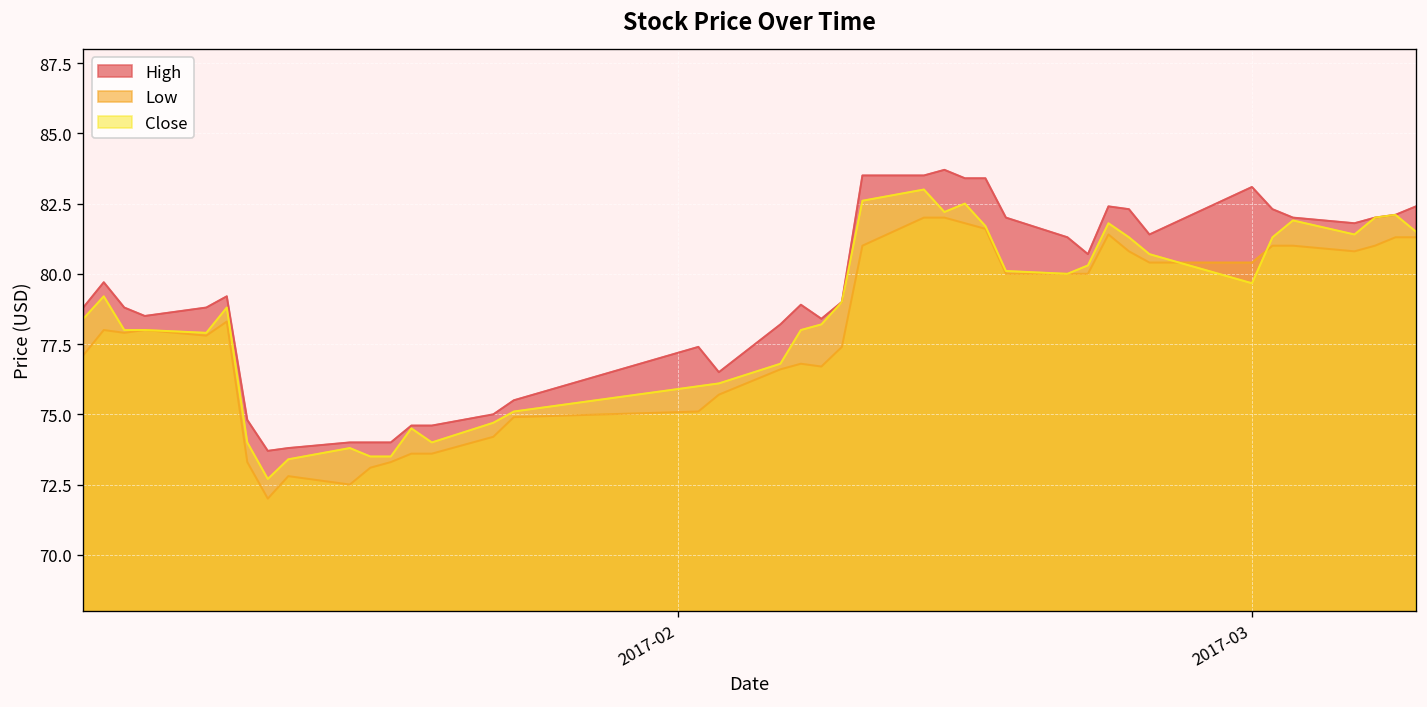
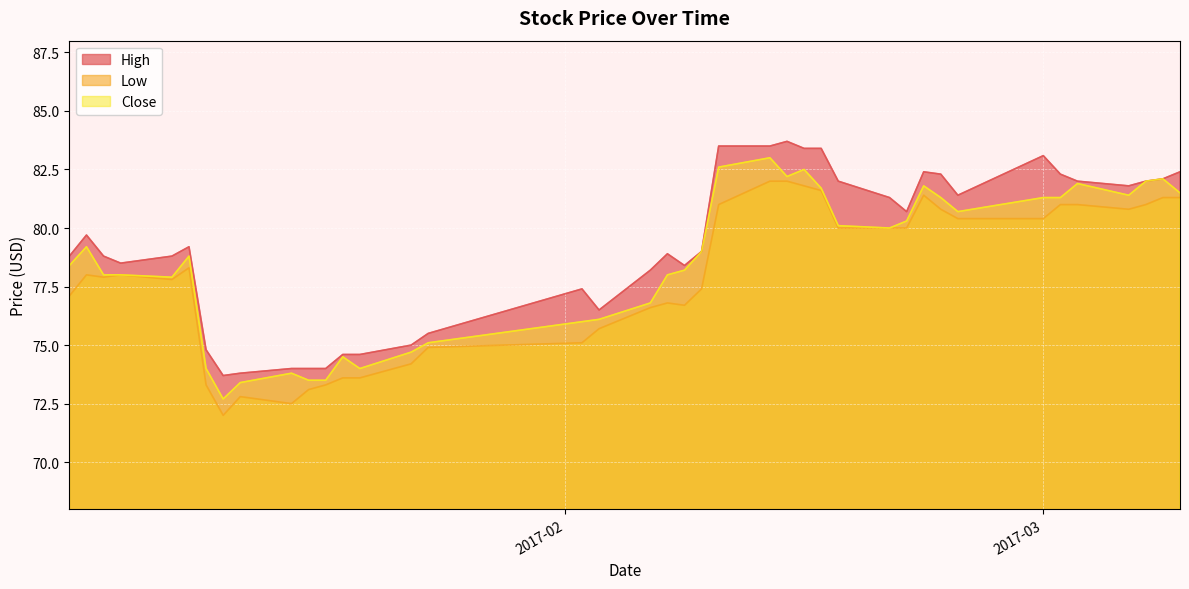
Close, 2017-03: 79.7 -> 81.3
